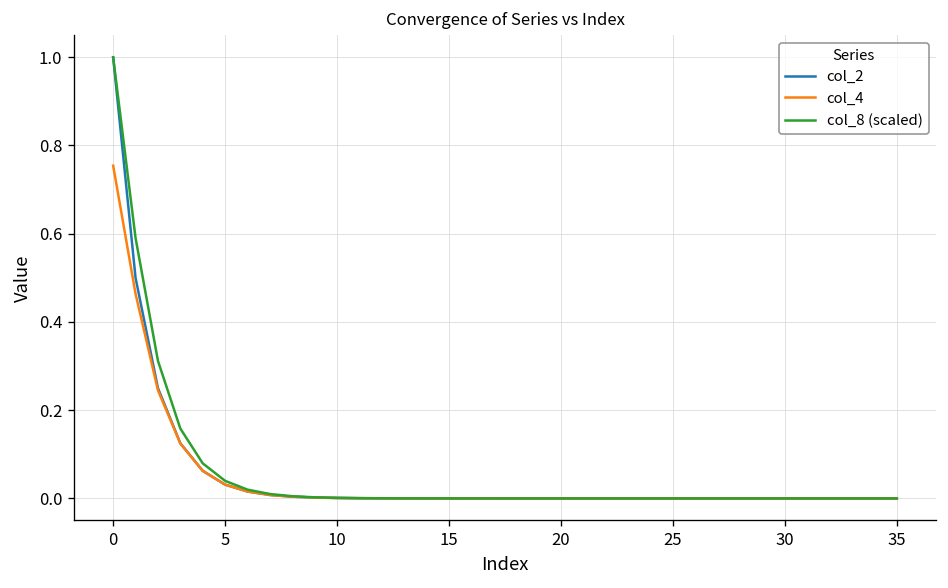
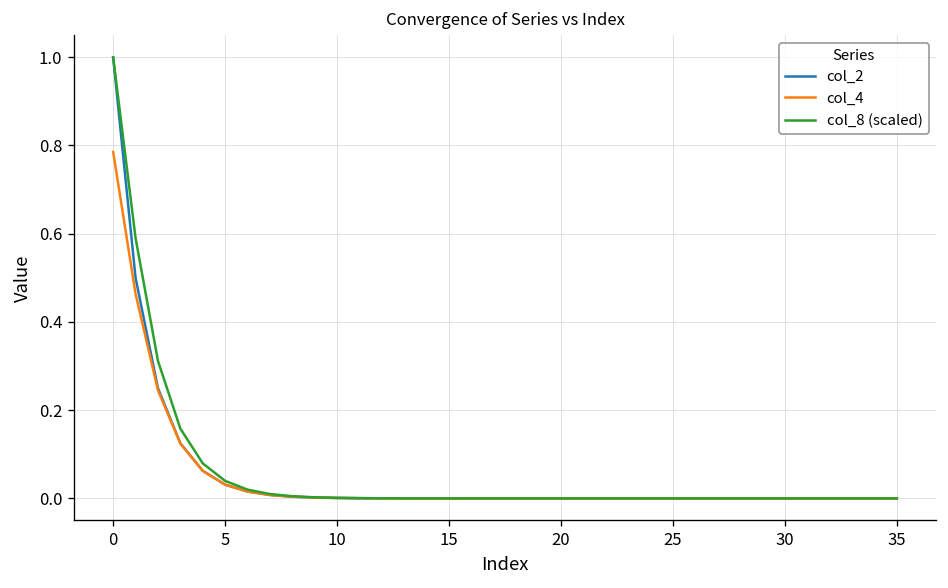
col_4, 0: 0.75 -> 0.79
